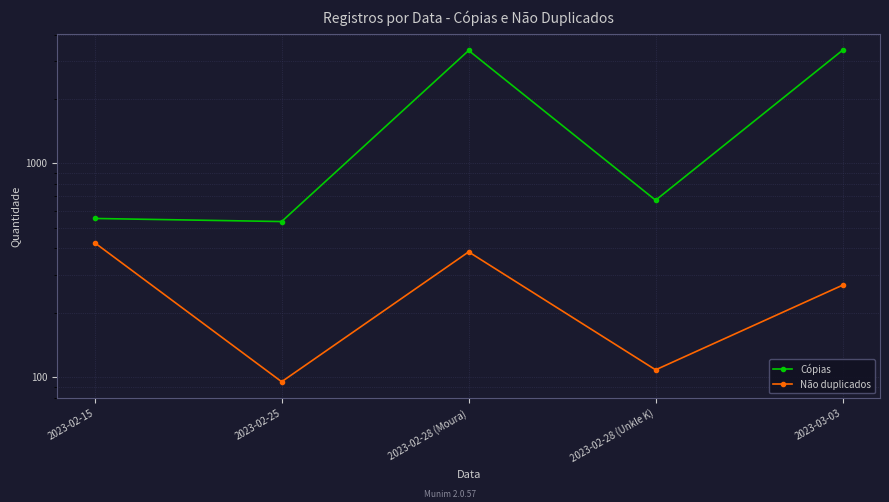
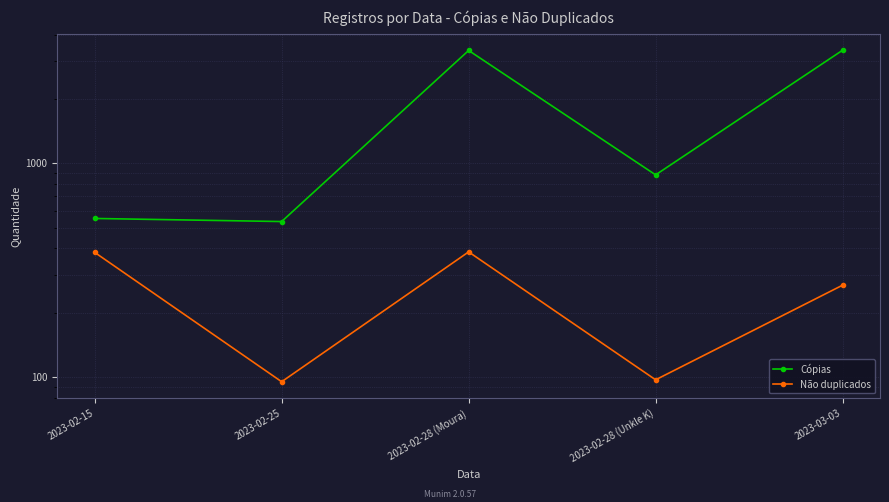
Não duplicados, 2023-02-15: 430 -> 380
Cópias, 2023-02-28 (Unkle K): 670 -> 880
Não duplicados, 2023-02-28 (Unkle K): 110 -> 100
